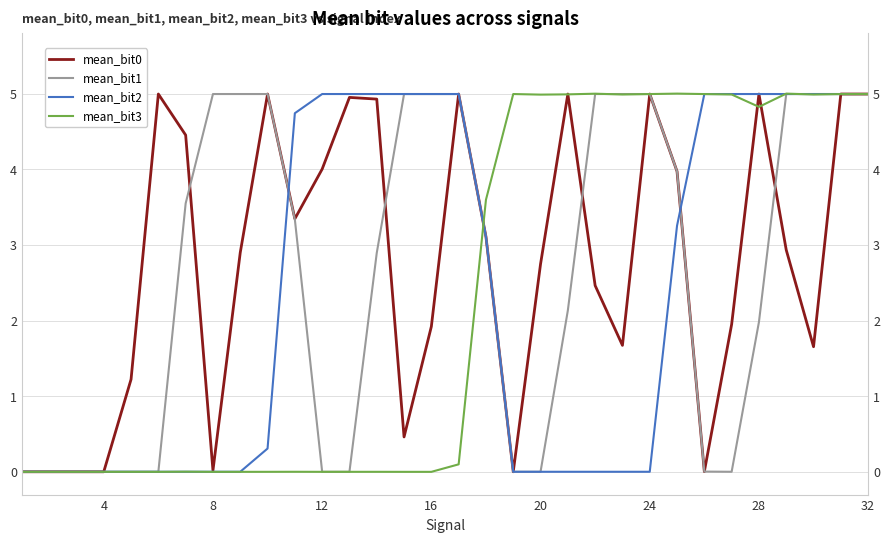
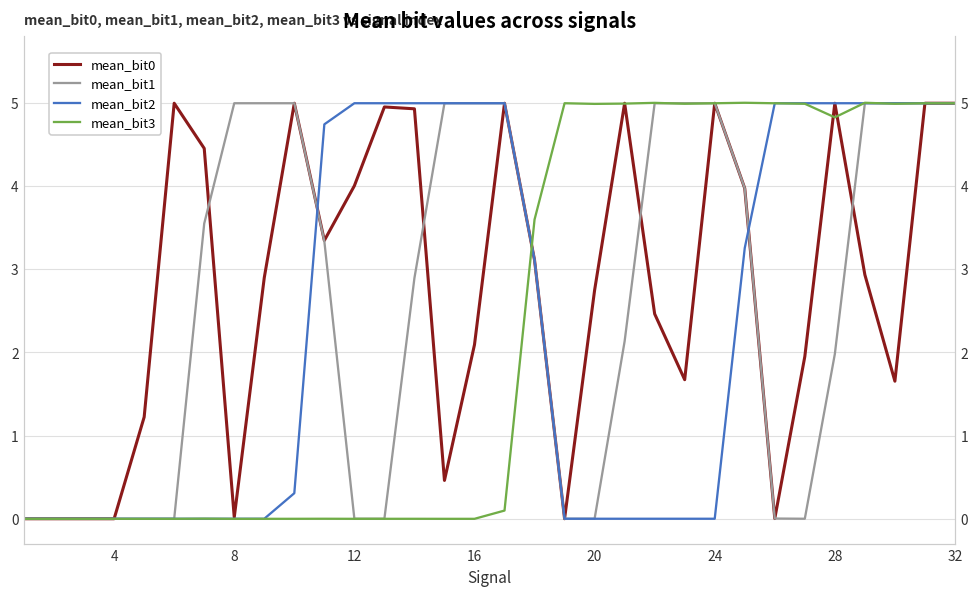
mean_bit0, 16: 1.9 -> 2.1
